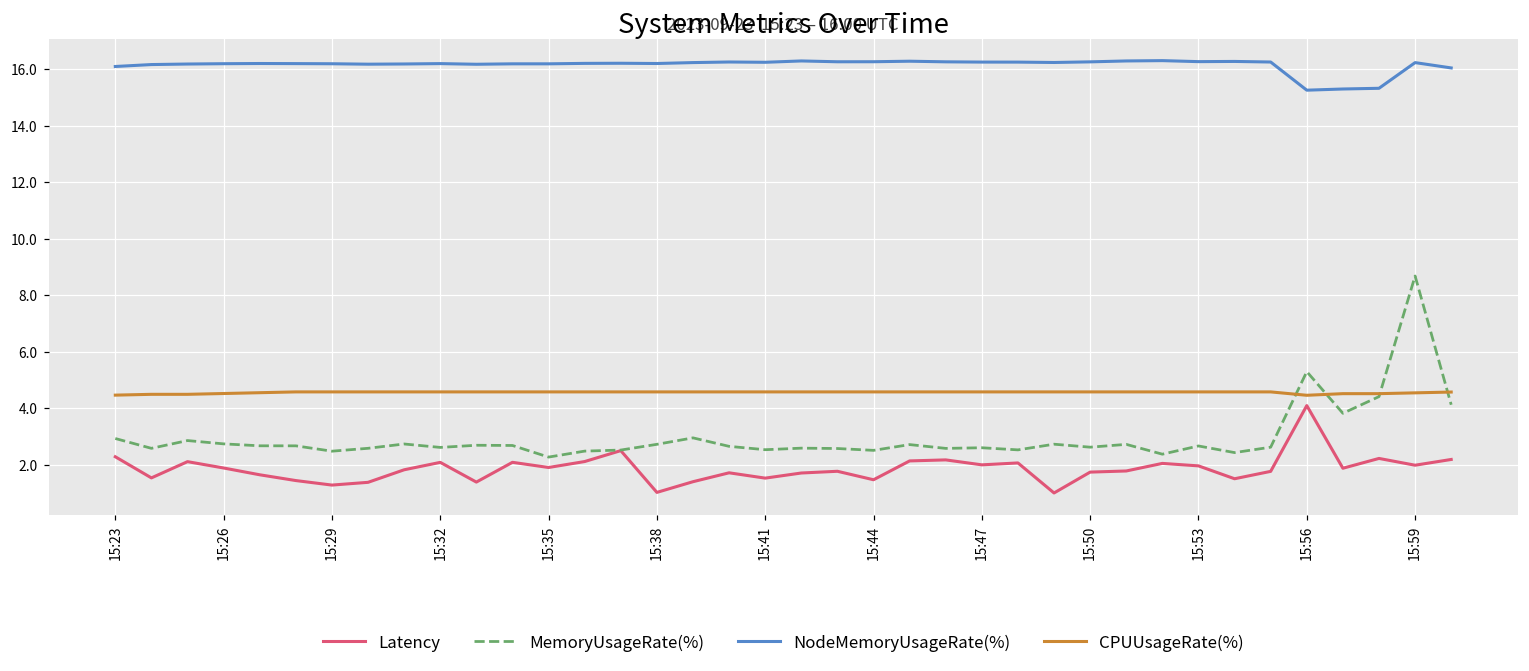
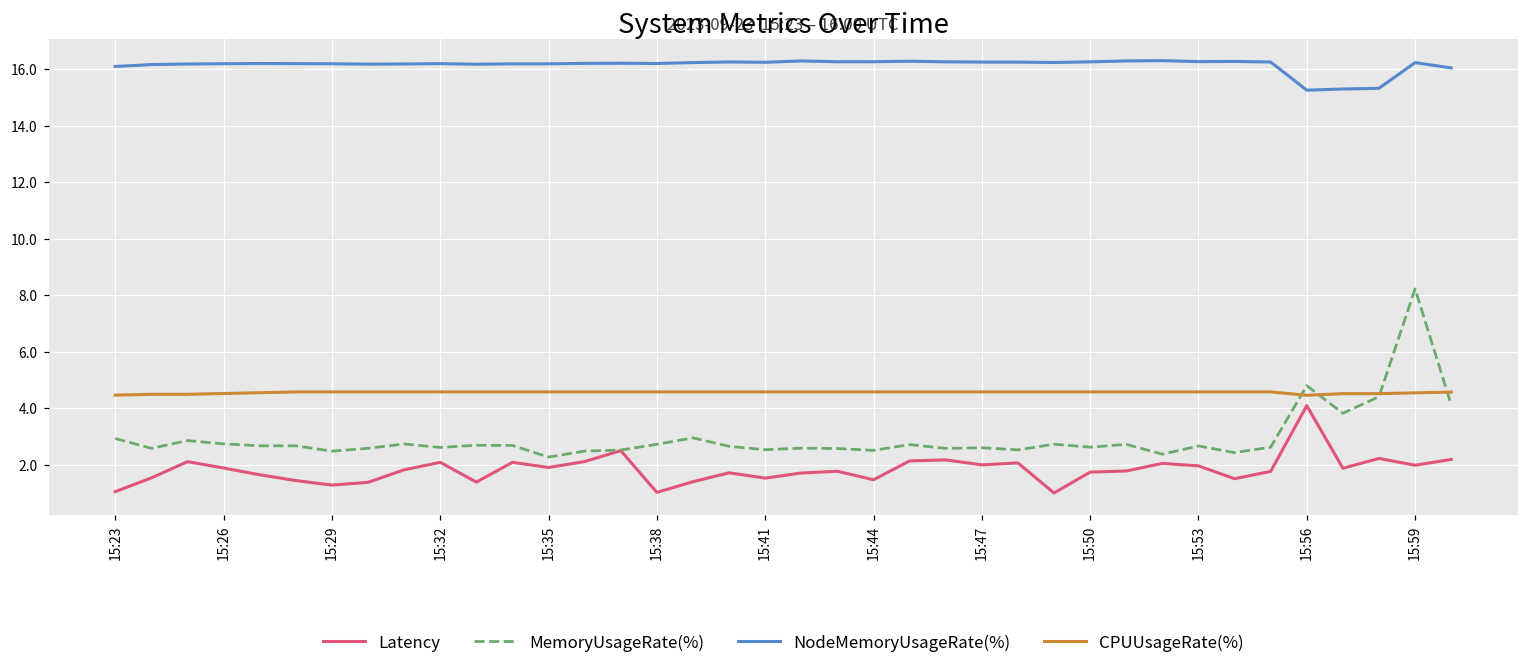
Latency, 15:23: 2.3 -> 1.0
MemoryUsageRate(%), 15:56: 5.3 -> 4.8
MemoryUsageRate(%), 15:59: 8.7 -> 8.2
